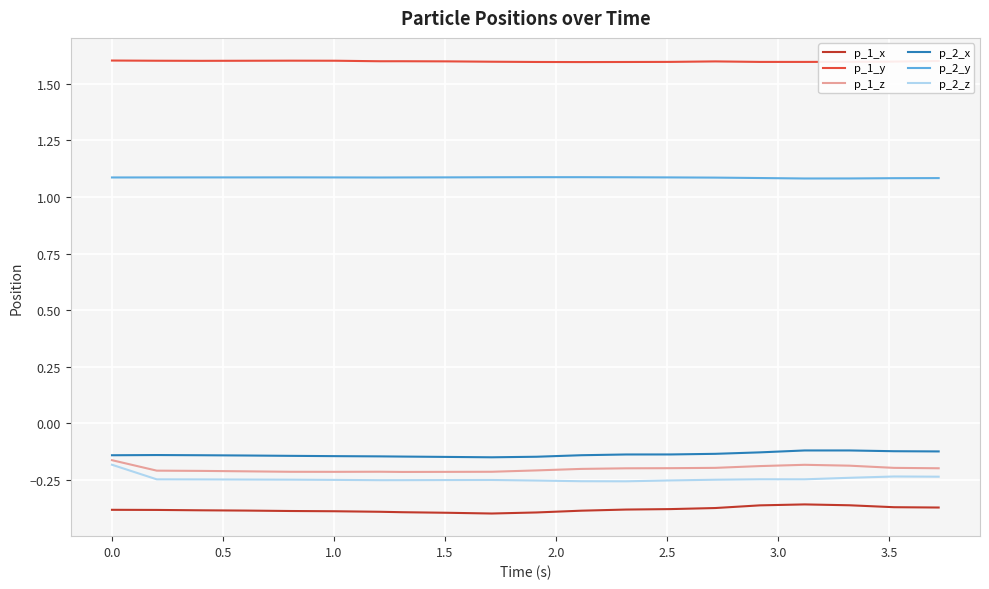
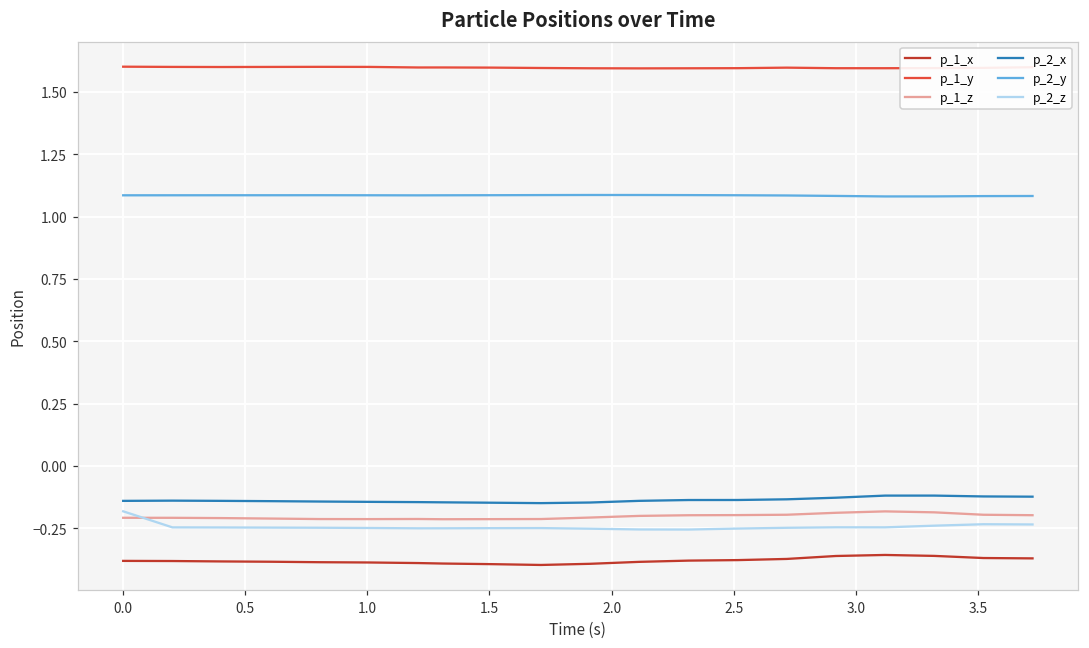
p_1_z, 0.0: -0.16 -> -0.21
